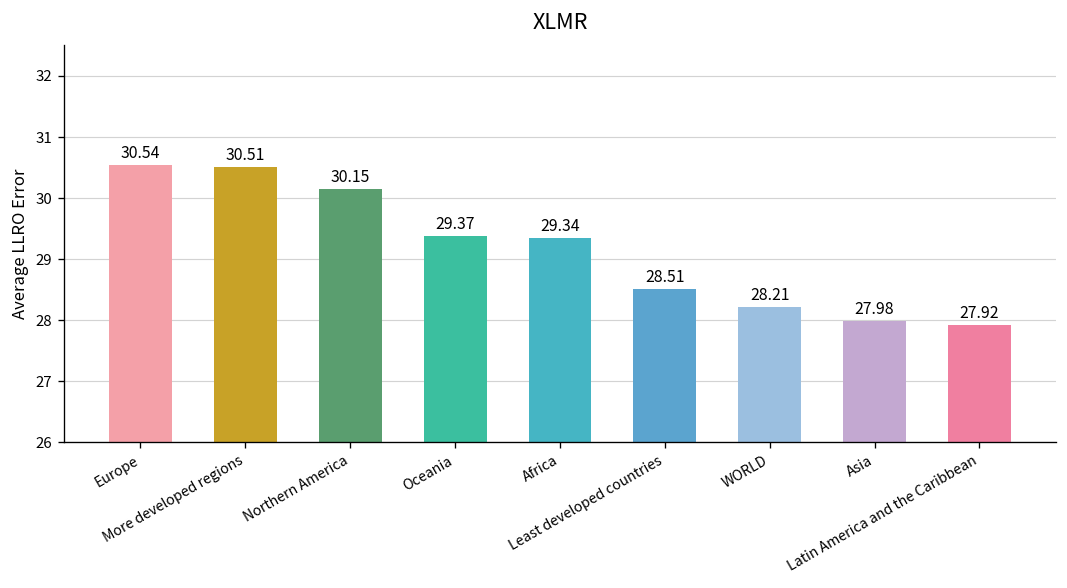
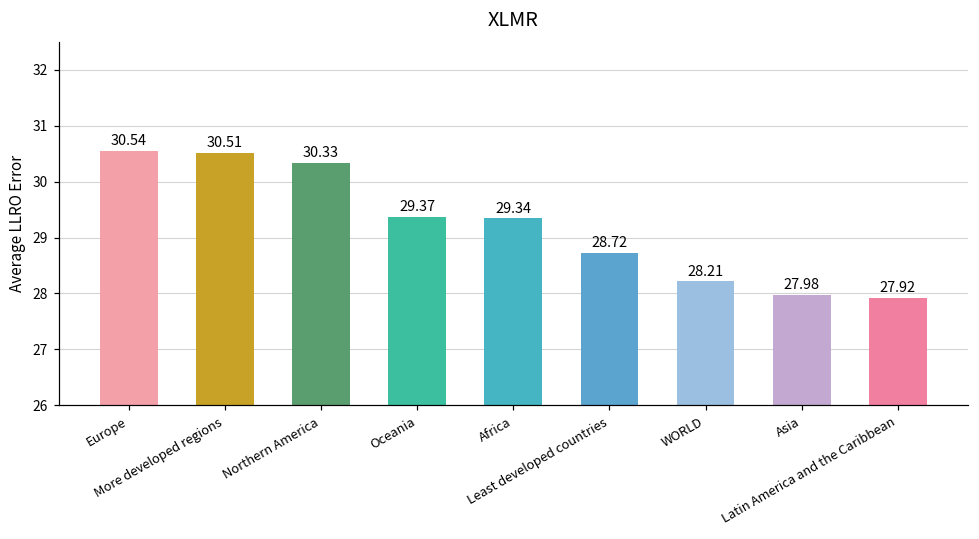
Northern America: 30.15 -> 30.33
Least developed countries: 28.51 -> 28.72
